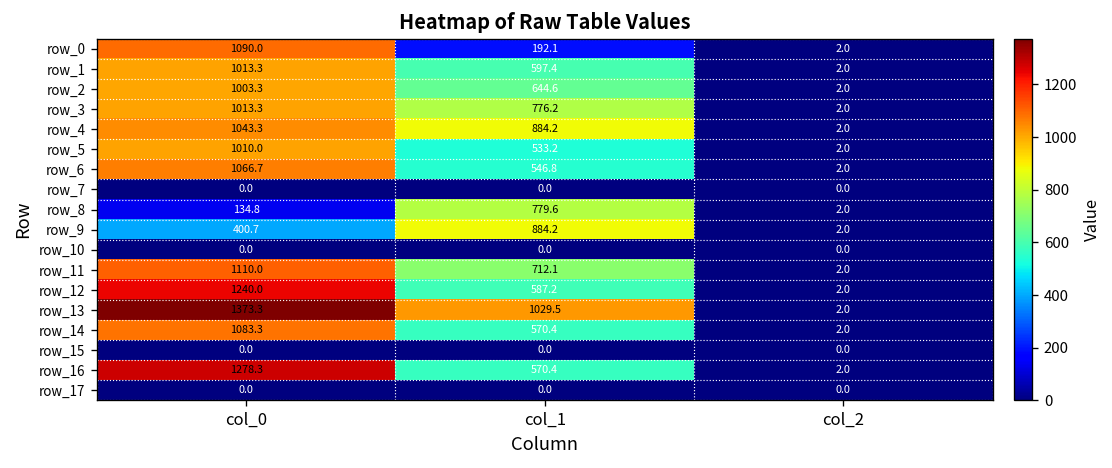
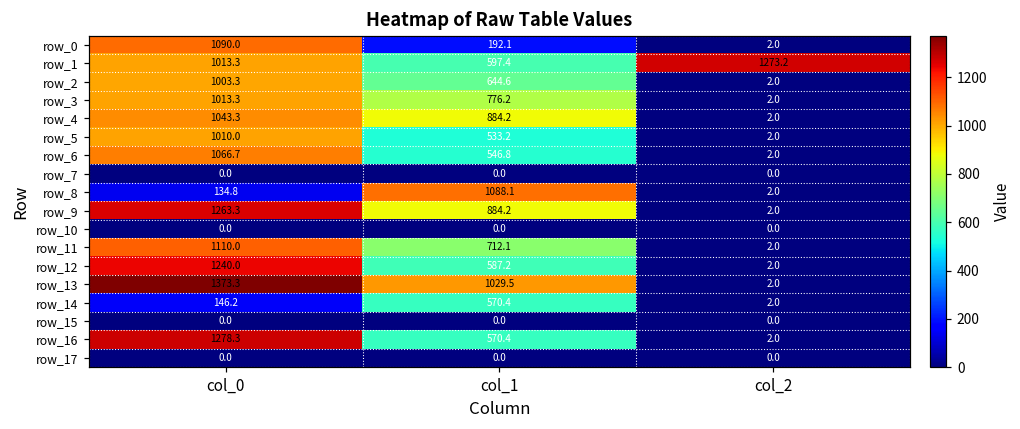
row_1, col_2: 2.0 -> 1273.2
row_8, col_1: 779.6 -> 1088.1
row_9, col_0: 400.7 -> 1263.3
row_14, col_0: 1083.3 -> 146.2
